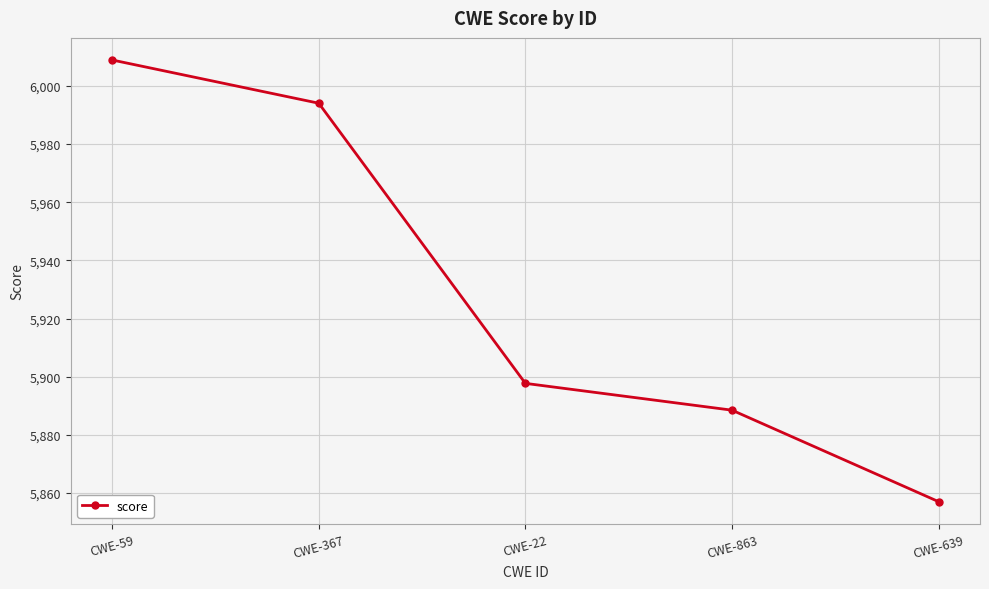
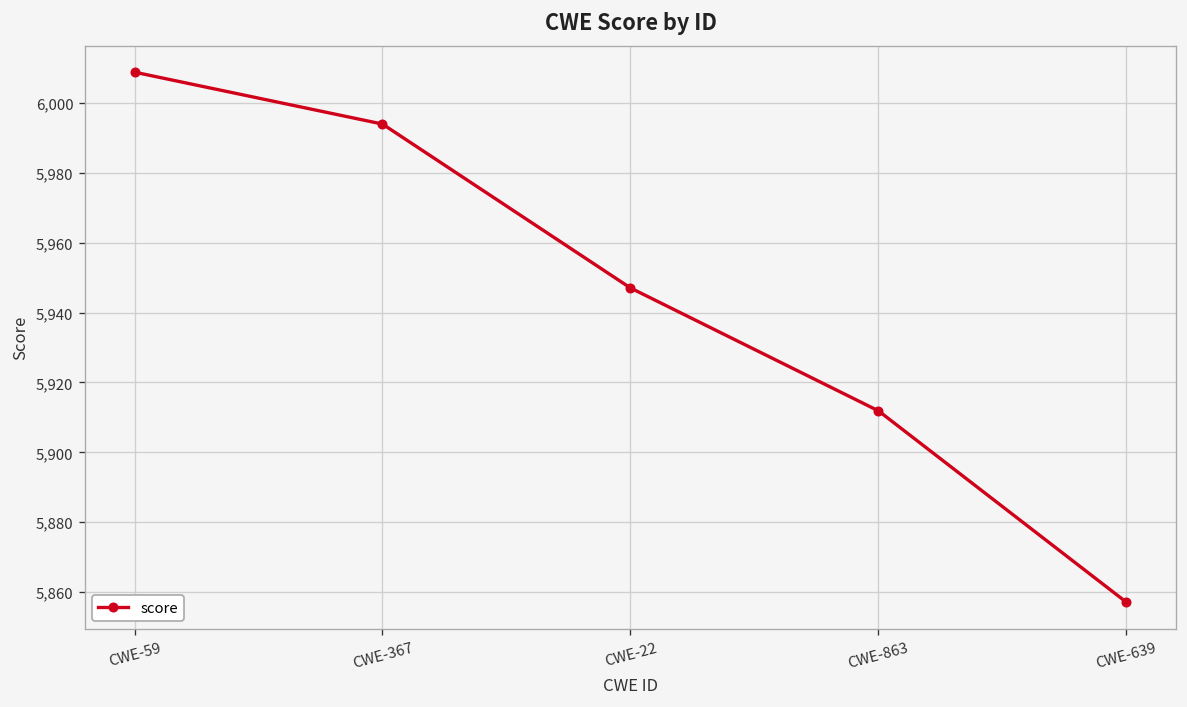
CWE-22: 5,898 -> 5,947
CWE-863: 5,889 -> 5,912
